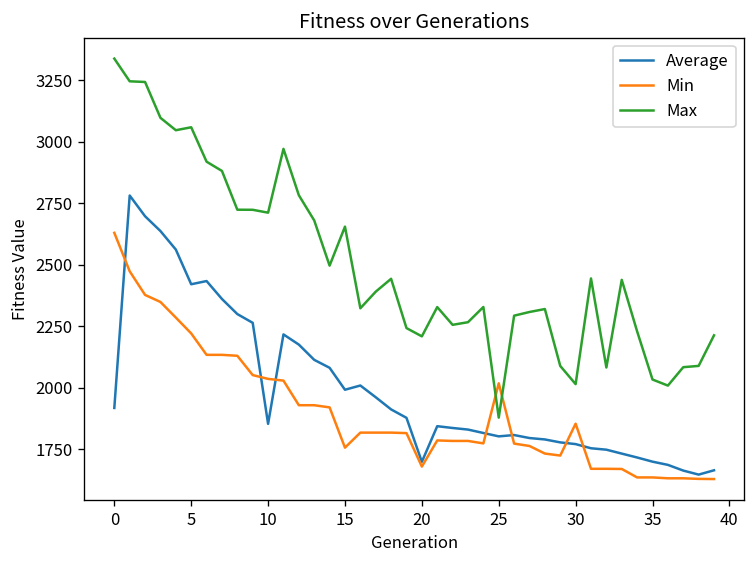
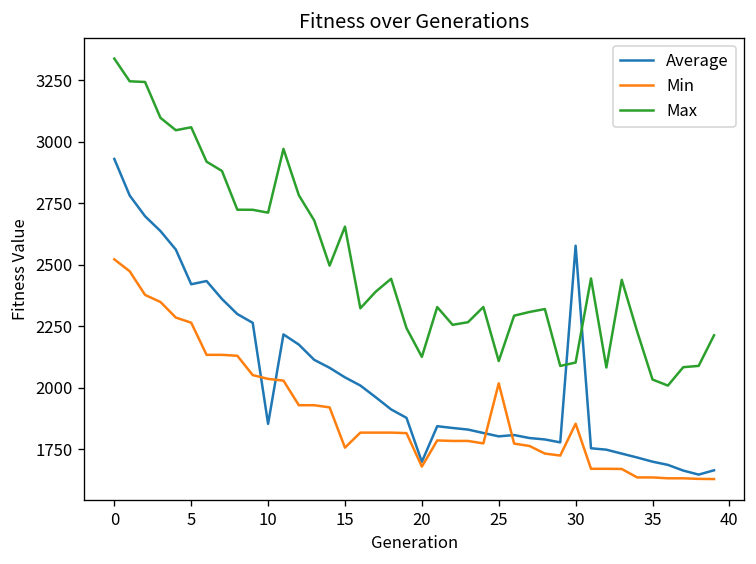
Average, 0: 1920 -> 2930
Min, 0: 2630 -> 2520
Min, 5: 2220 -> 2260
Average, 15: 1990 -> 2040
Max, 20: 2210 -> 2130
Max, 25: 1880 -> 2110
Average, 30: 1770 -> 2580
Max, 30: 2010 -> 2100
